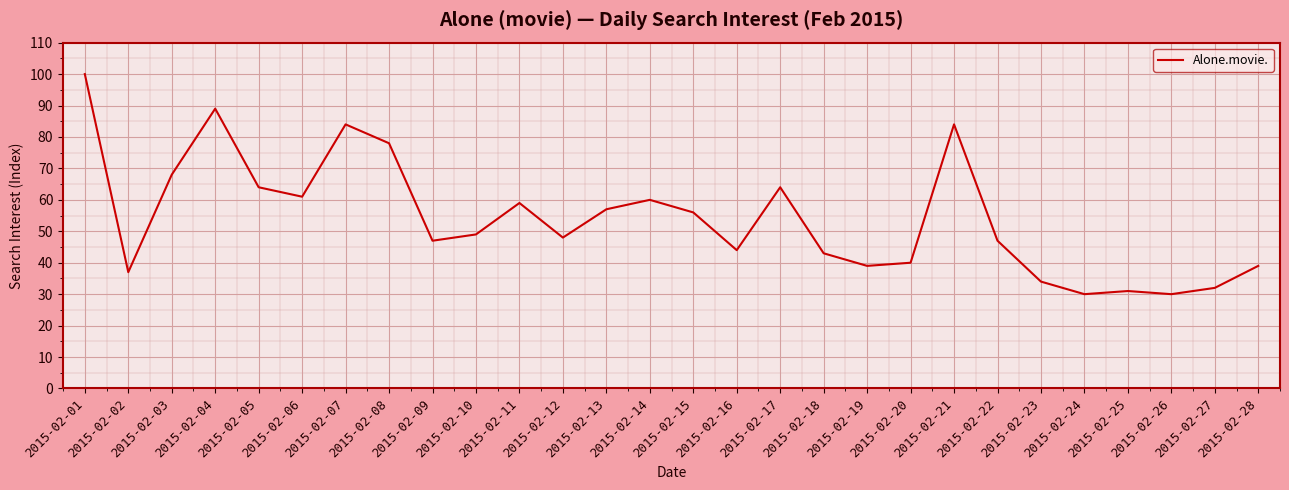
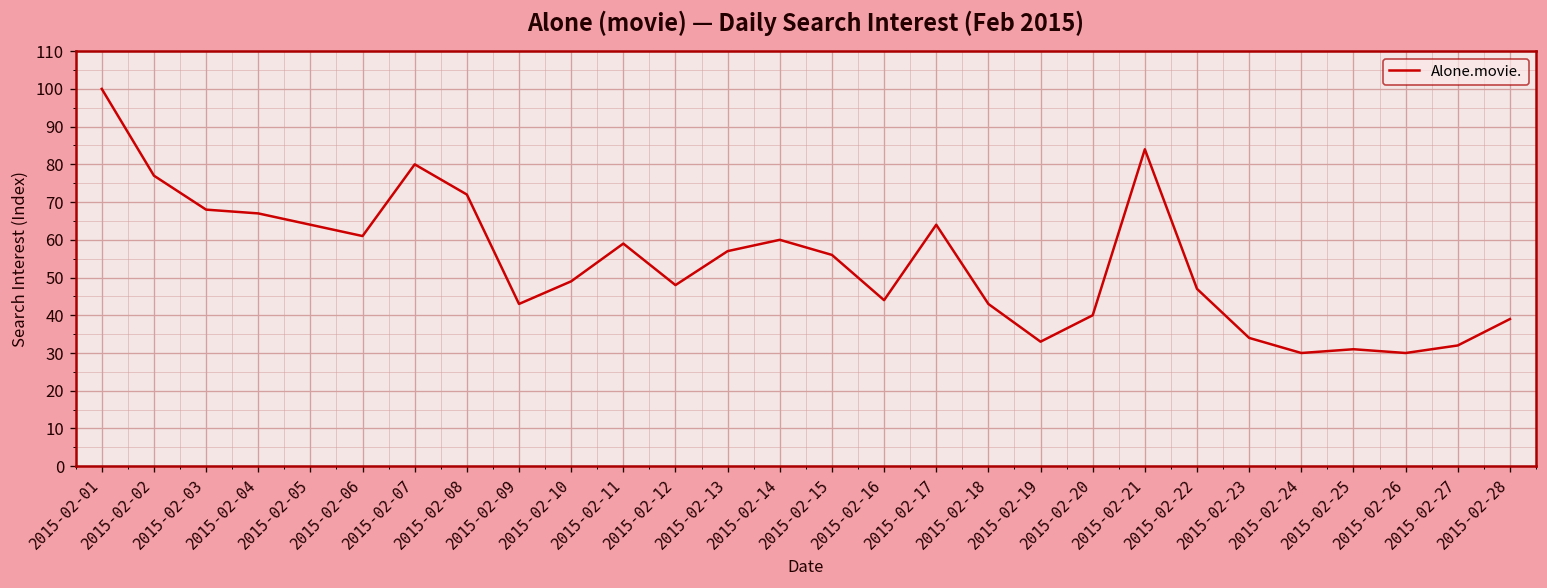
2015-02-02: 37 -> 77
2015-02-04: 89 -> 67
2015-02-07: 84 -> 80
2015-02-08: 78 -> 72
2015-02-09: 47 -> 43
2015-02-19: 39 -> 33
